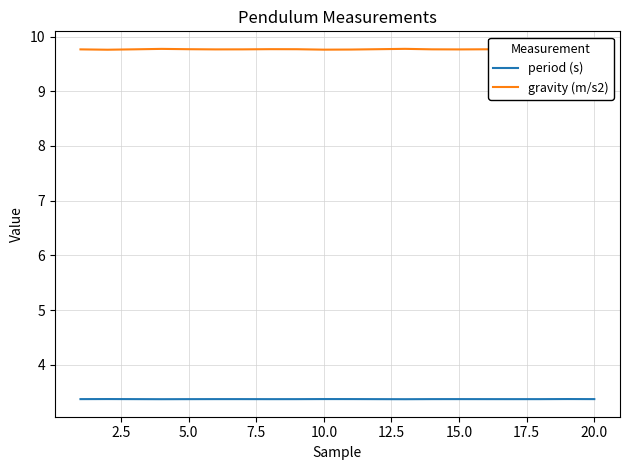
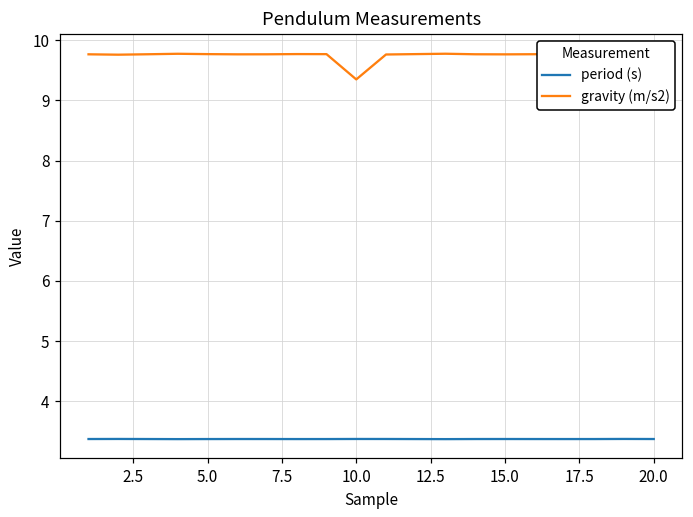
gravity (m/s2), 10.0: 9.8 -> 9.3
